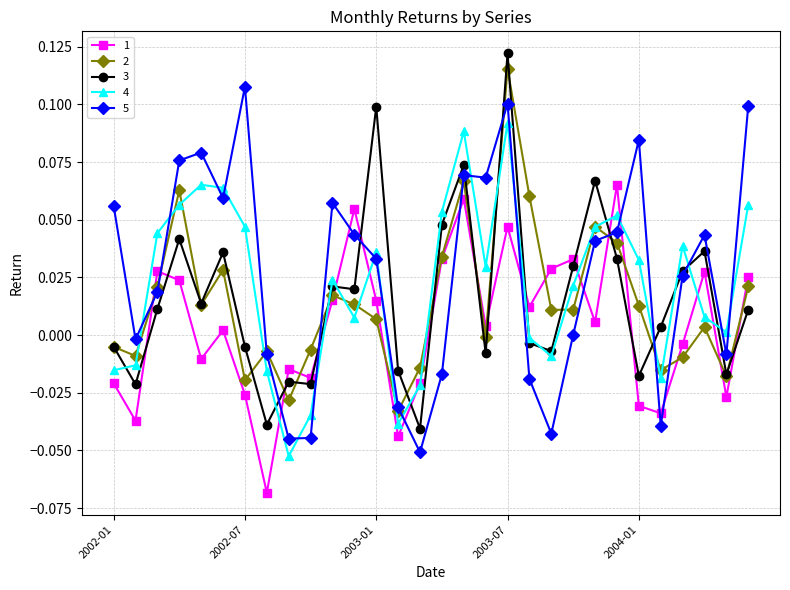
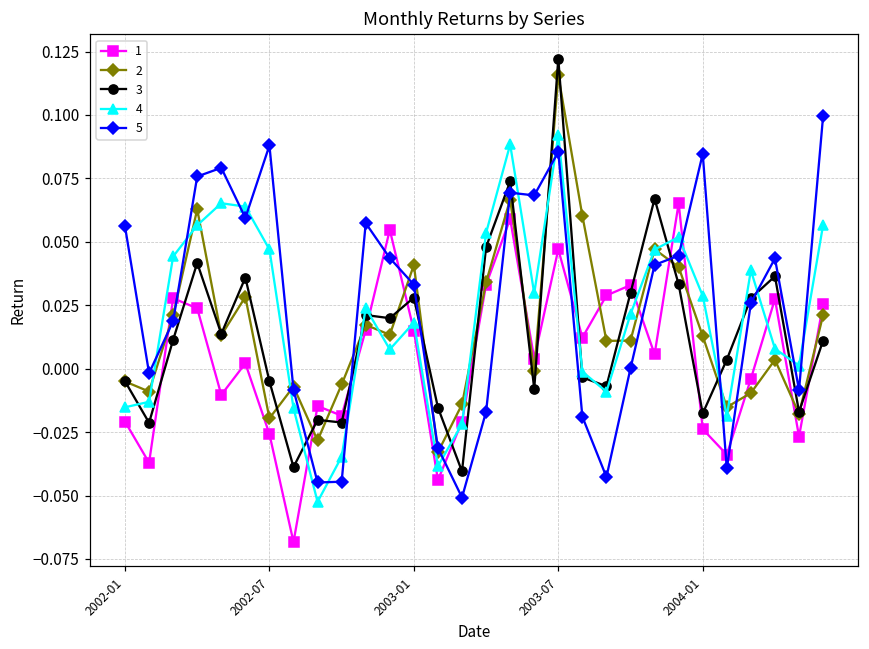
5, 2002-07: 0.108 -> 0.088
2, 2003-01: 0.007 -> 0.041
3, 2003-01: 0.099 -> 0.028
4, 2003-01: 0.036 -> 0.018
5, 2003-07: 0.100 -> 0.085
1, 2004-01: -0.031 -> -0.024
4, 2004-01: 0.033 -> 0.029
